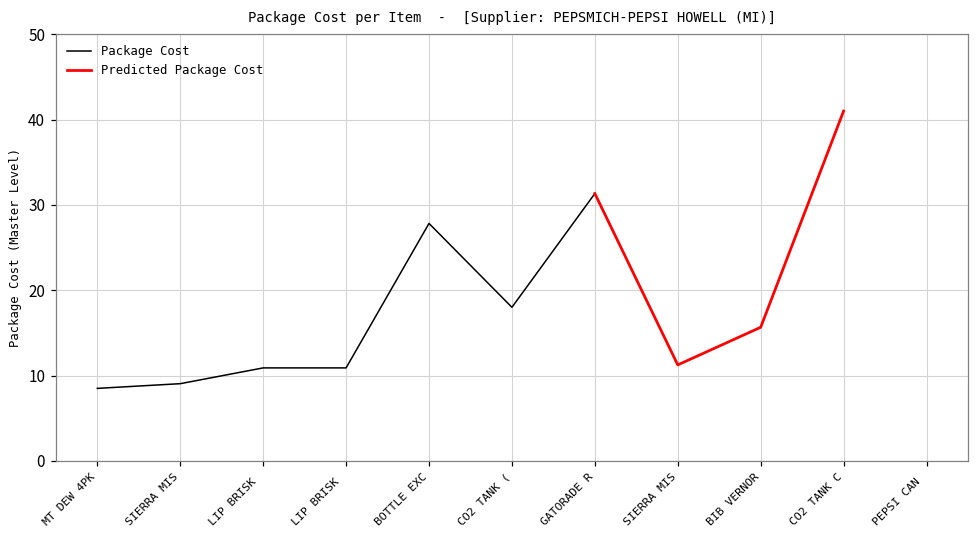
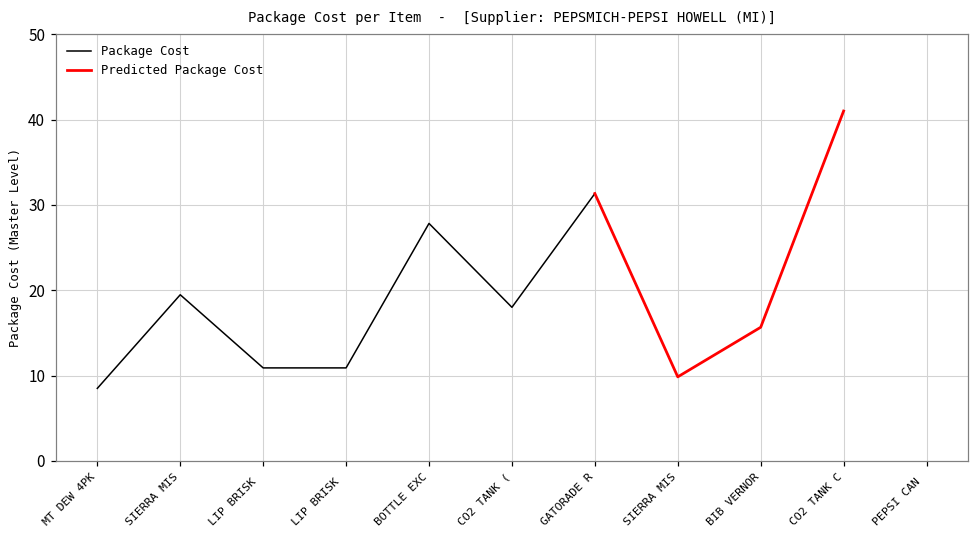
Package Cost, SIERRA MIS: 9 -> 19
Predicted Package Cost, SIERRA MIS: 11 -> 10
